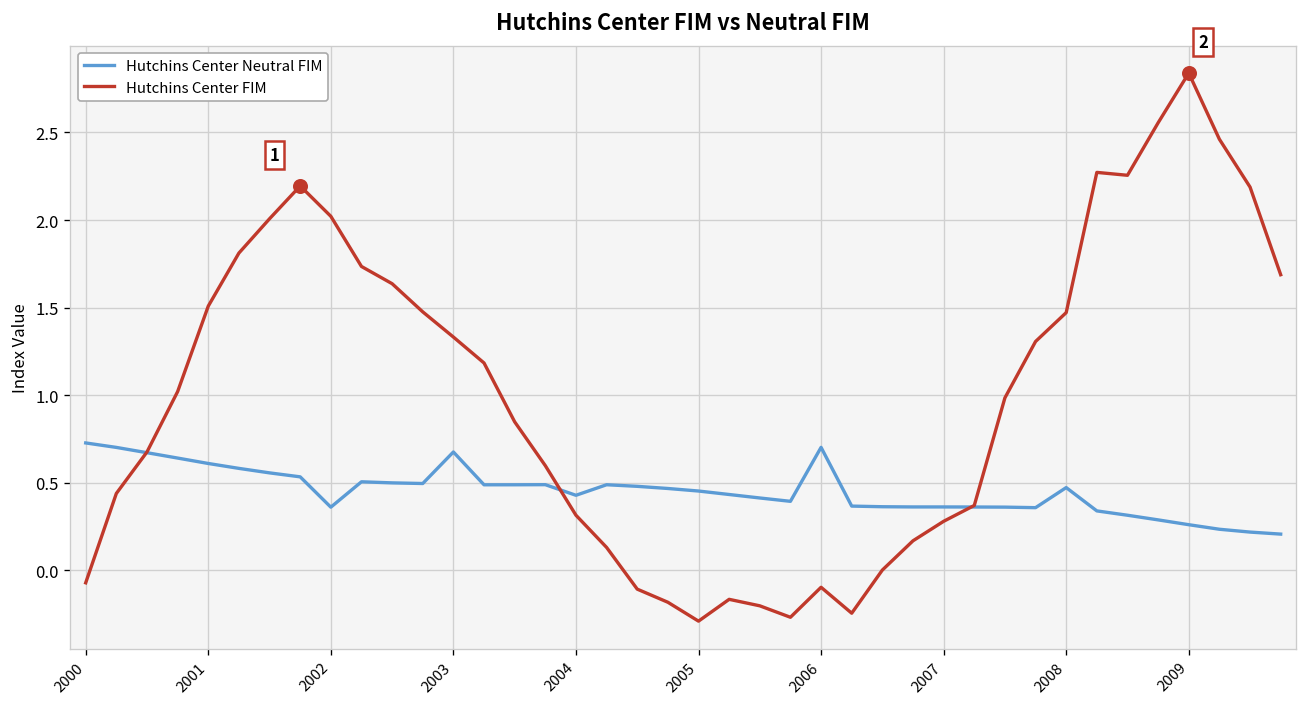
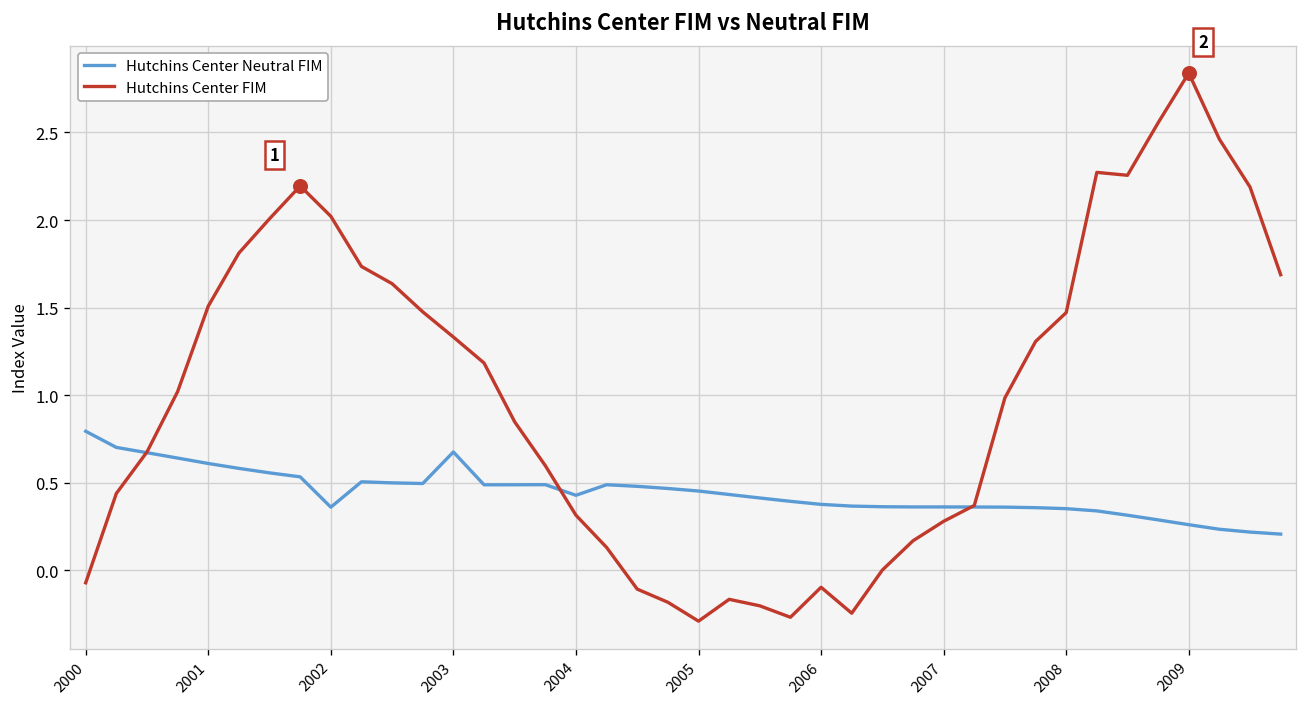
Hutchins Center Neutral FIM, 2000: 0.73 -> 0.79
Hutchins Center Neutral FIM, 2006: 0.70 -> 0.38
Hutchins Center Neutral FIM, 2008: 0.47 -> 0.35
